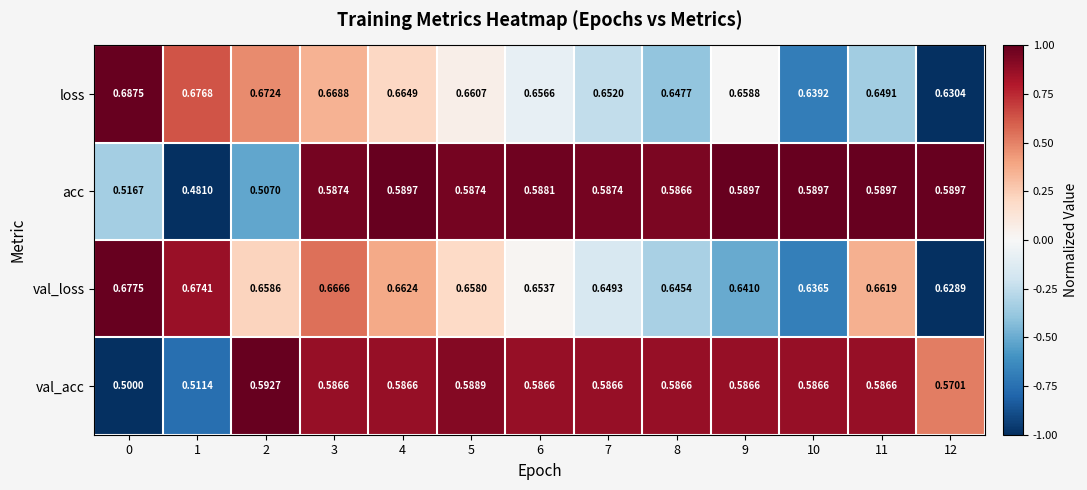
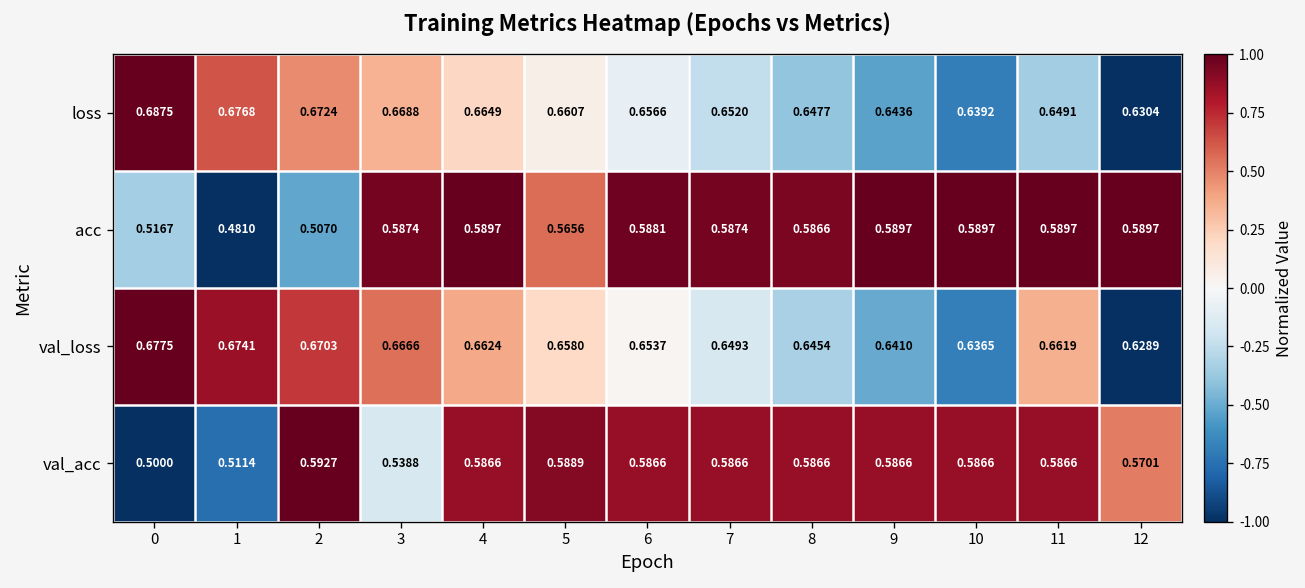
loss, 9: 0.6588 -> 0.6436
acc, 5: 0.5874 -> 0.5656
val_loss, 2: 0.6586 -> 0.6703
val_acc, 3: 0.5866 -> 0.5388
